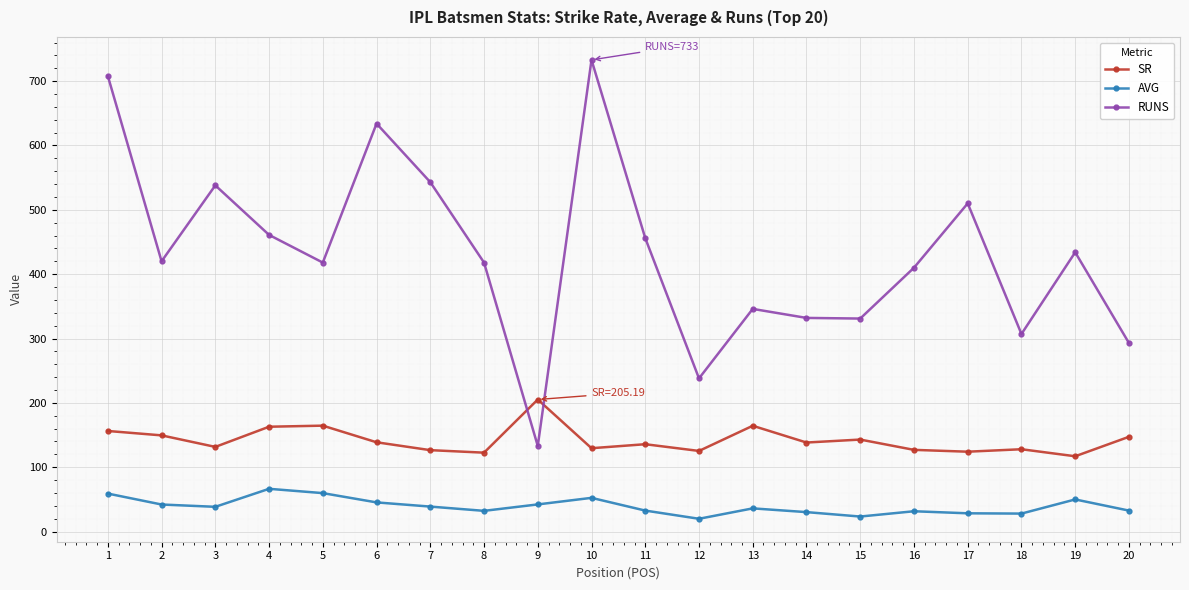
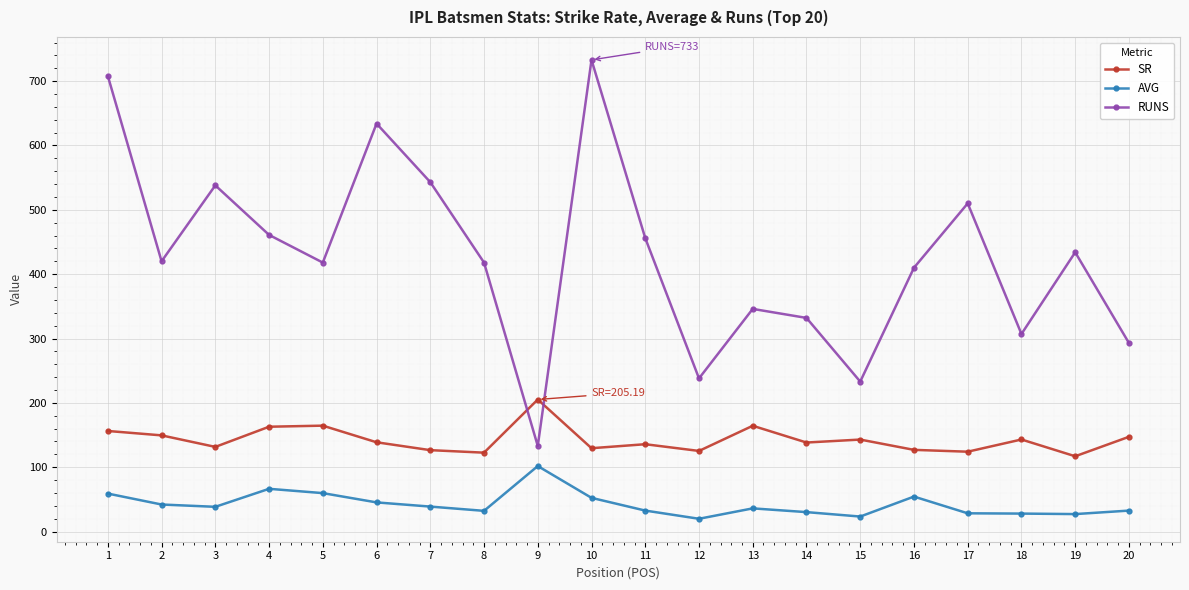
AVG, 9: 40 -> 100
RUNS, 15: 330 -> 230
AVG, 16: 30 -> 50
SR, 18: 130 -> 140
AVG, 19: 50 -> 30
